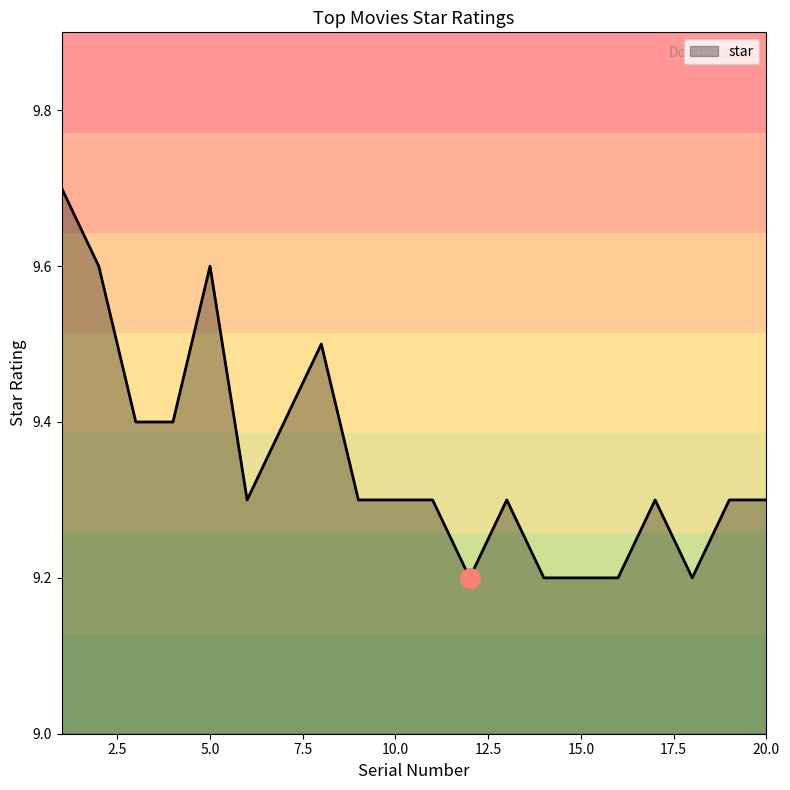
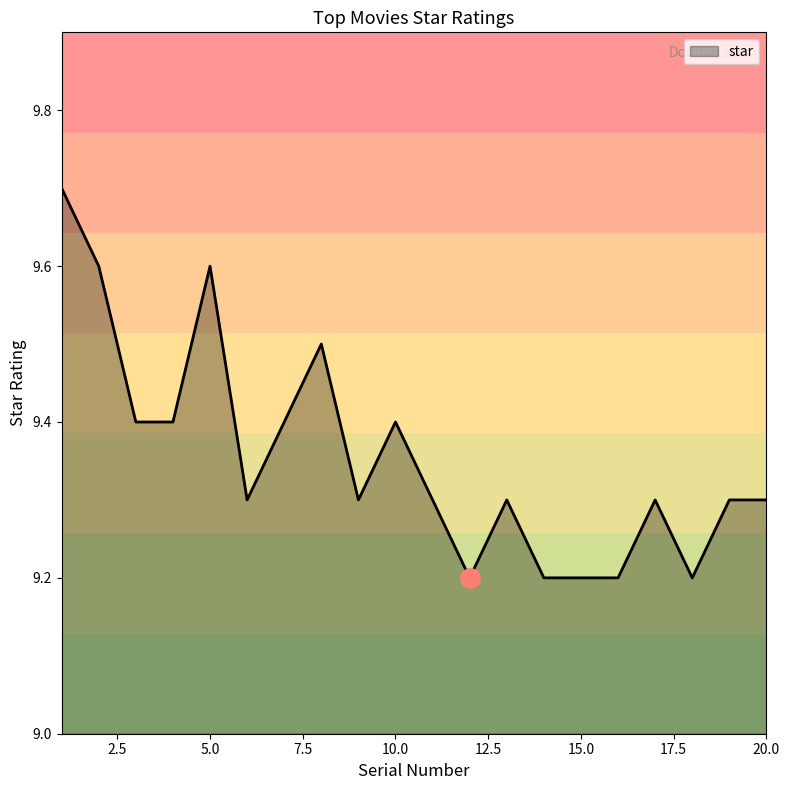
star, 10.0: 9.3 -> 9.4
